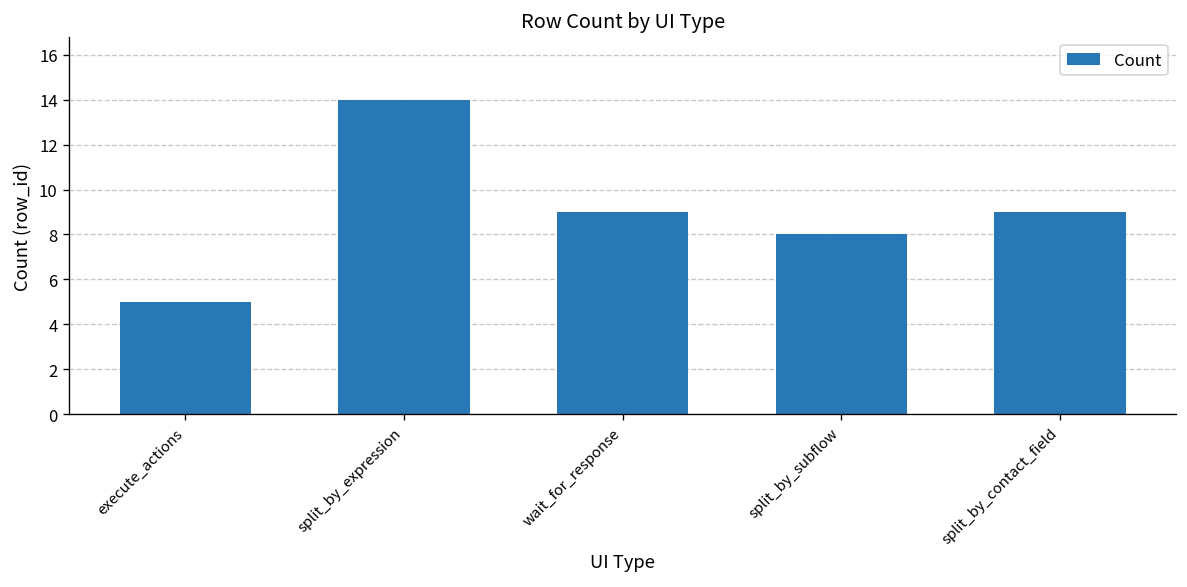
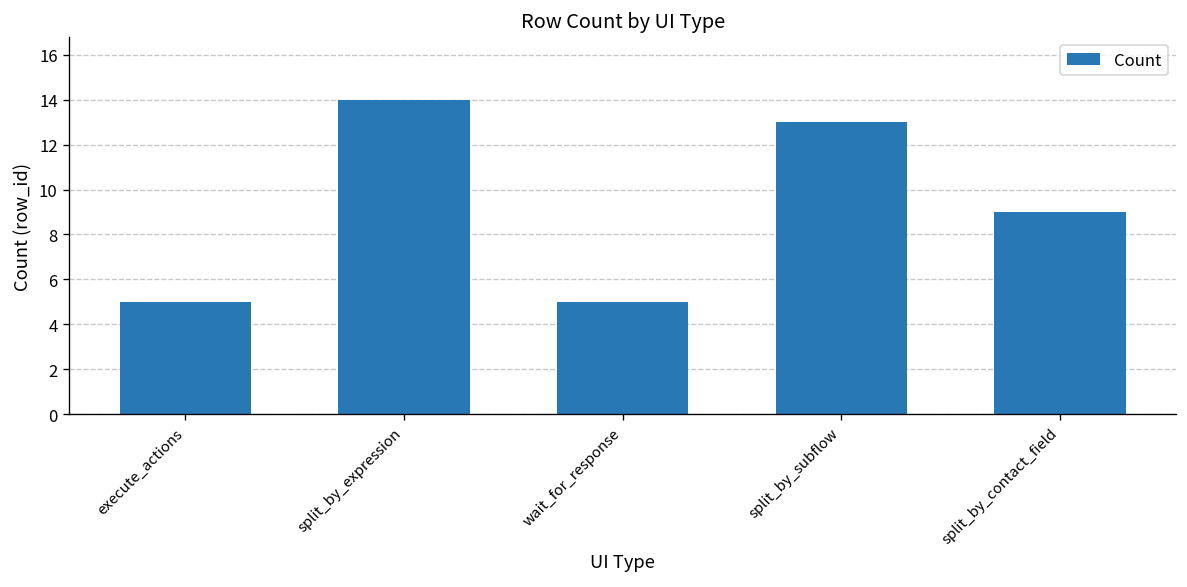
wait_for_response: 9 -> 5
split_by_subflow: 8 -> 13
